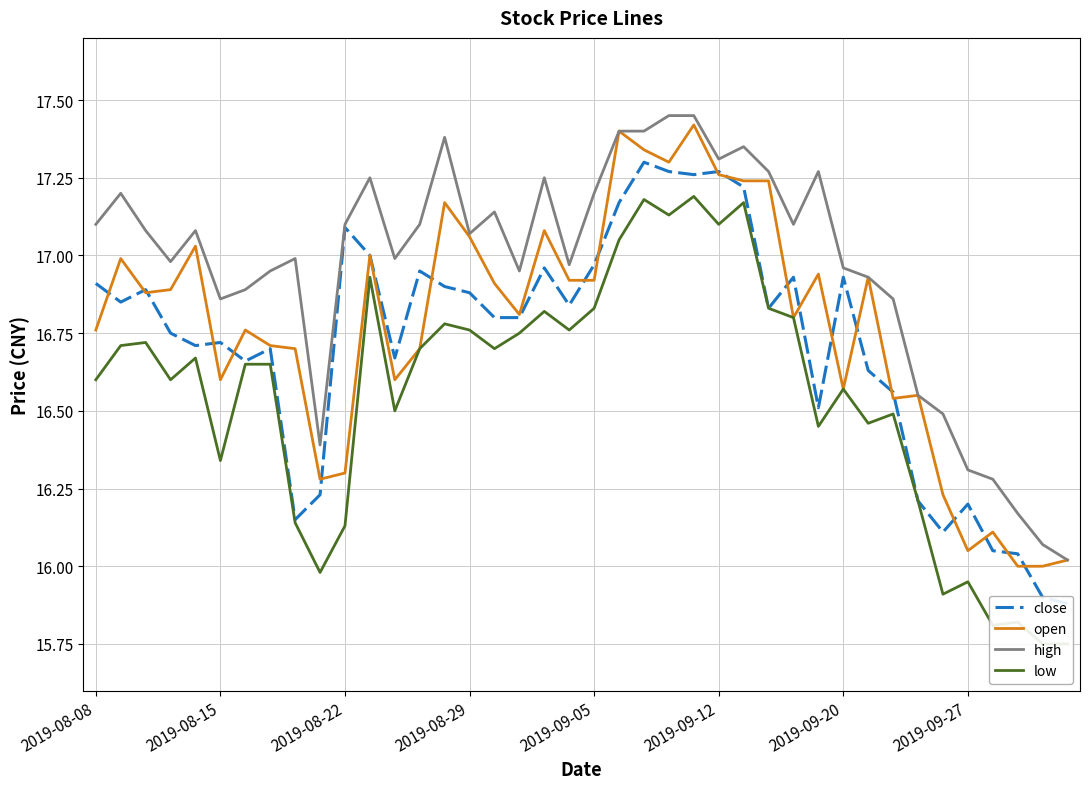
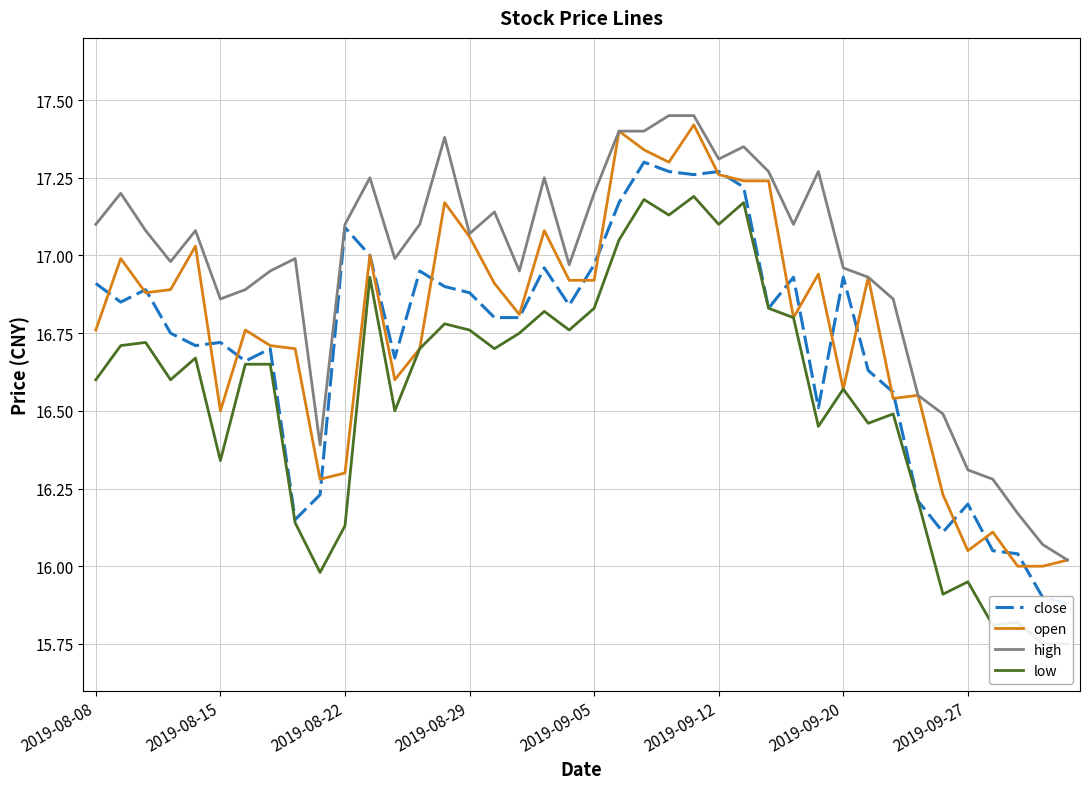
open, 2019-08-15: 16.6 -> 16.5
